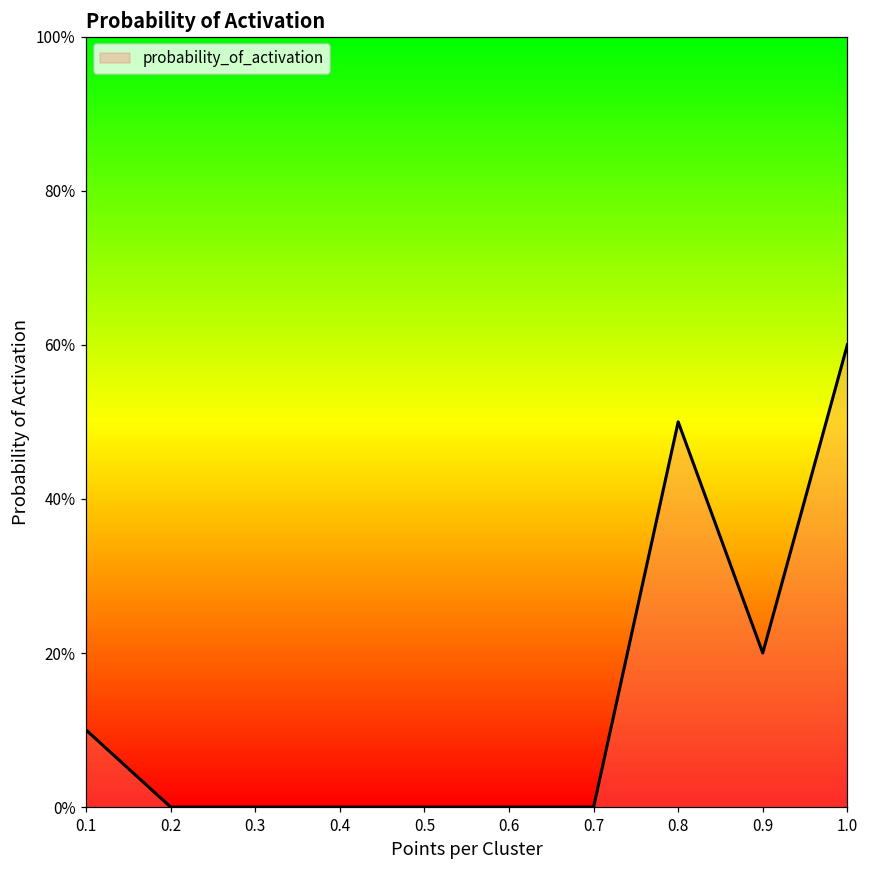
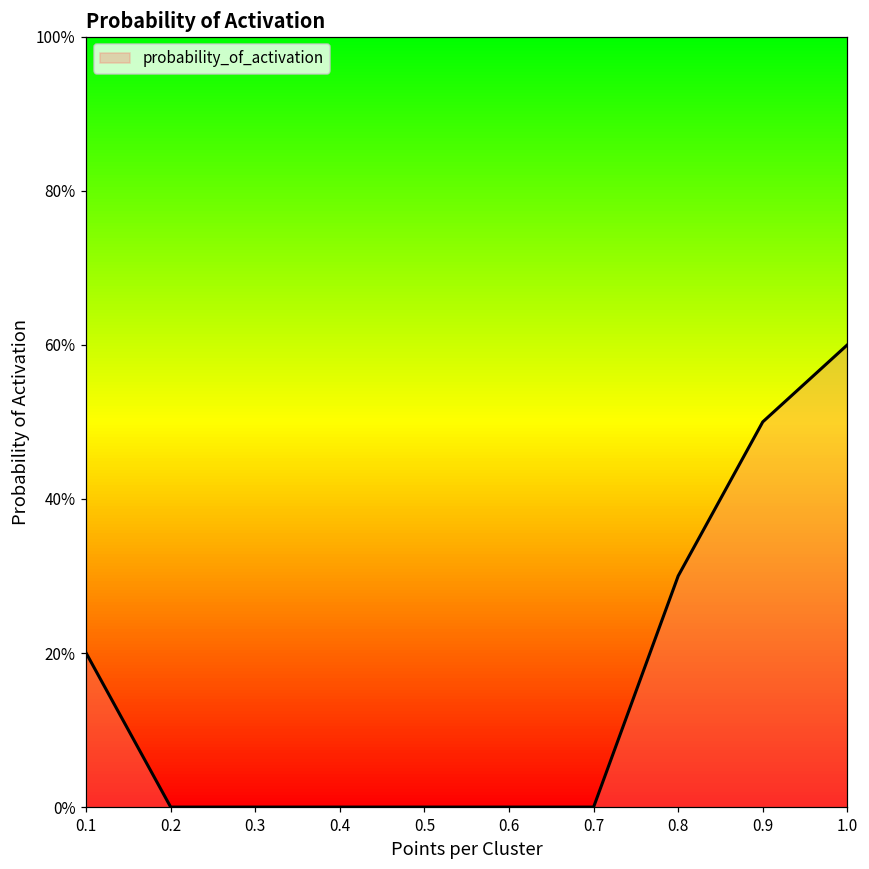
0.1: 10% -> 20%
0.8: 50% -> 30%
0.9: 20% -> 50%
